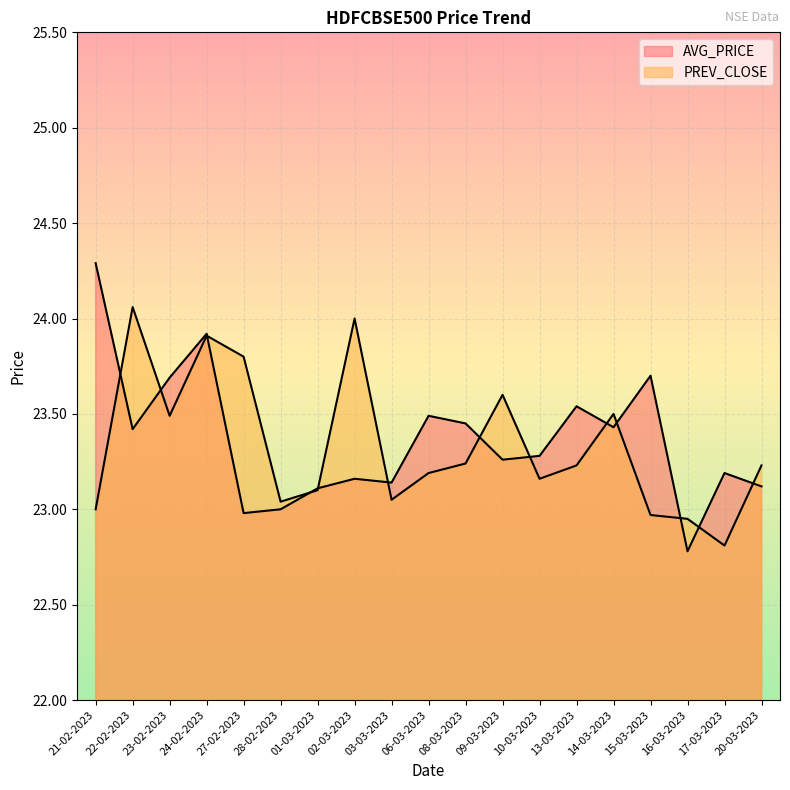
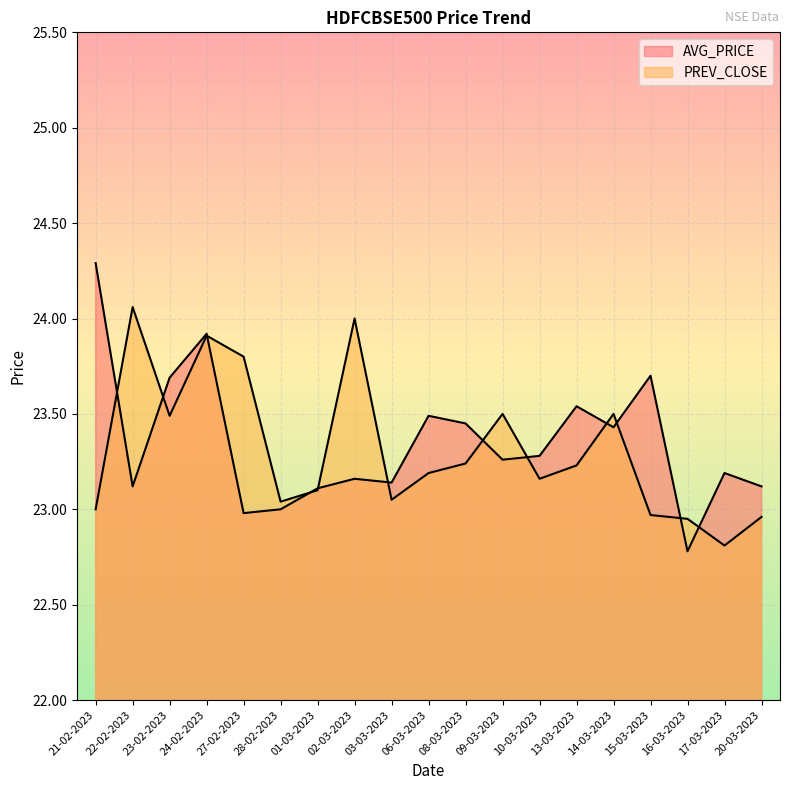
AVG_PRICE, 22-02-2023: 23.42 -> 23.12
PREV_CLOSE, 09-03-2023: 23.6 -> 23.5
PREV_CLOSE, 20-03-2023: 23.23 -> 22.96
